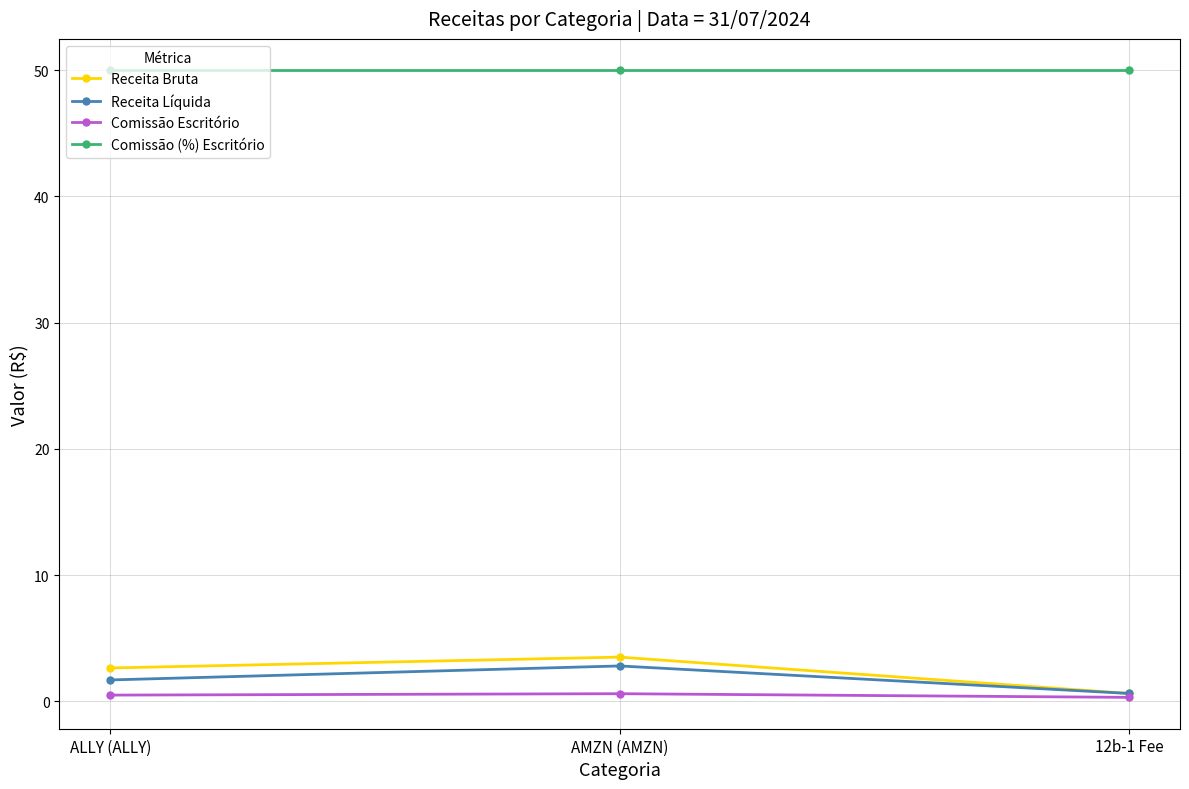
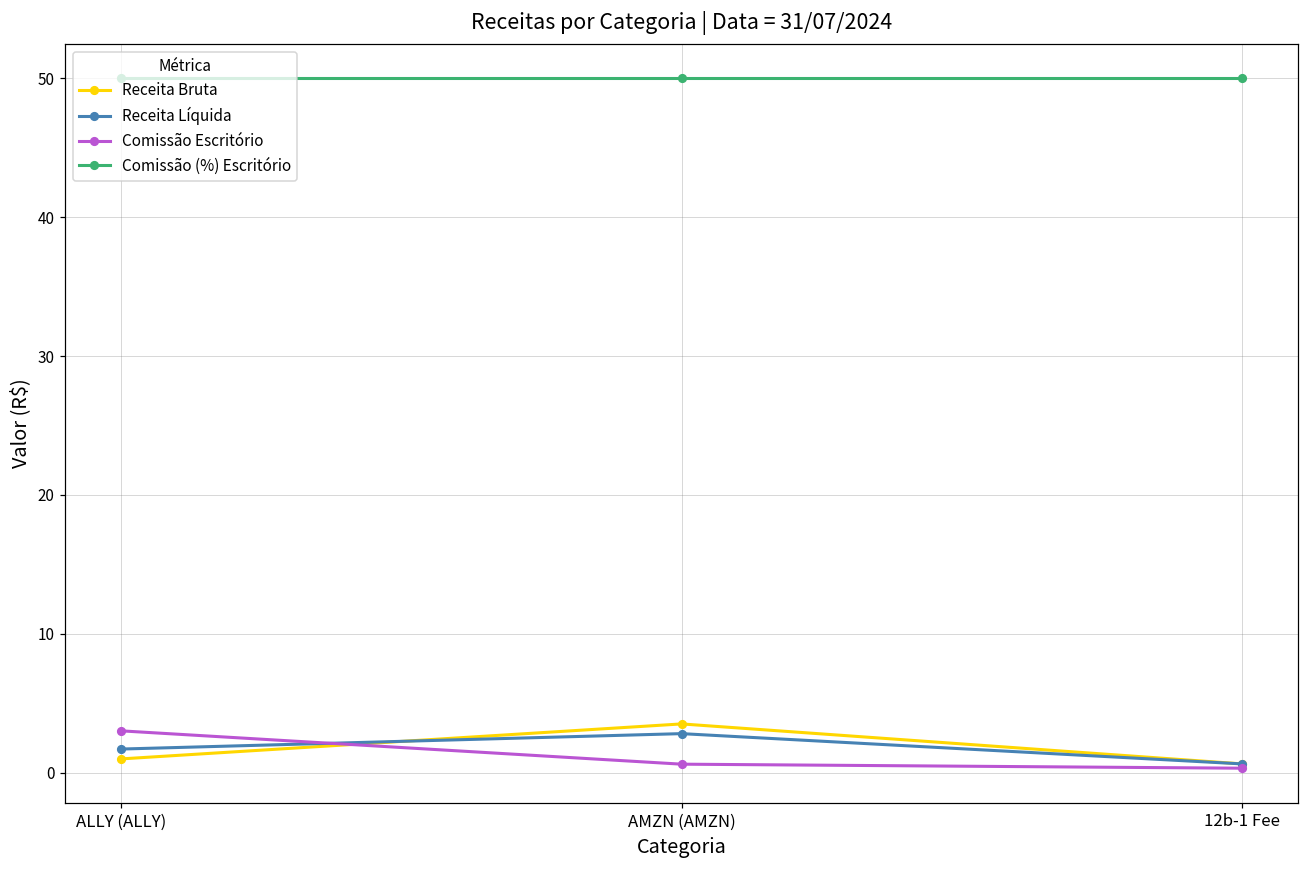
Receita Bruta, ALLY (ALLY): 2.6 -> 1.0
Comissão Escritório, ALLY (ALLY): 0.5 -> 3.0
